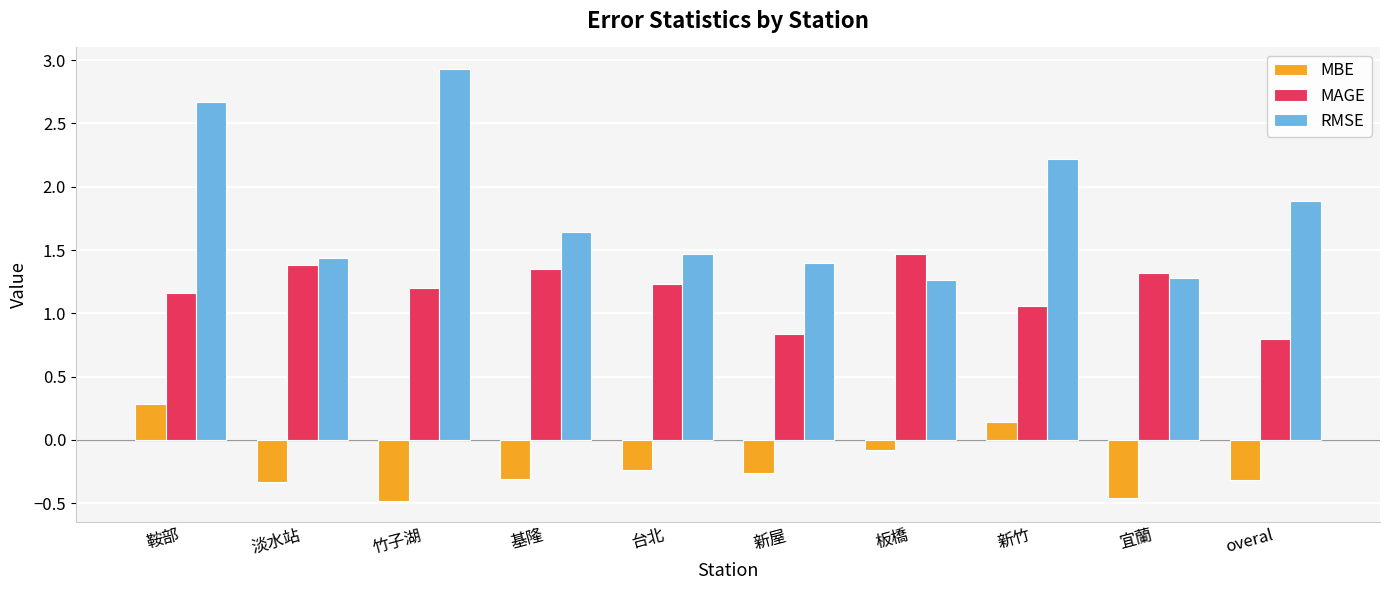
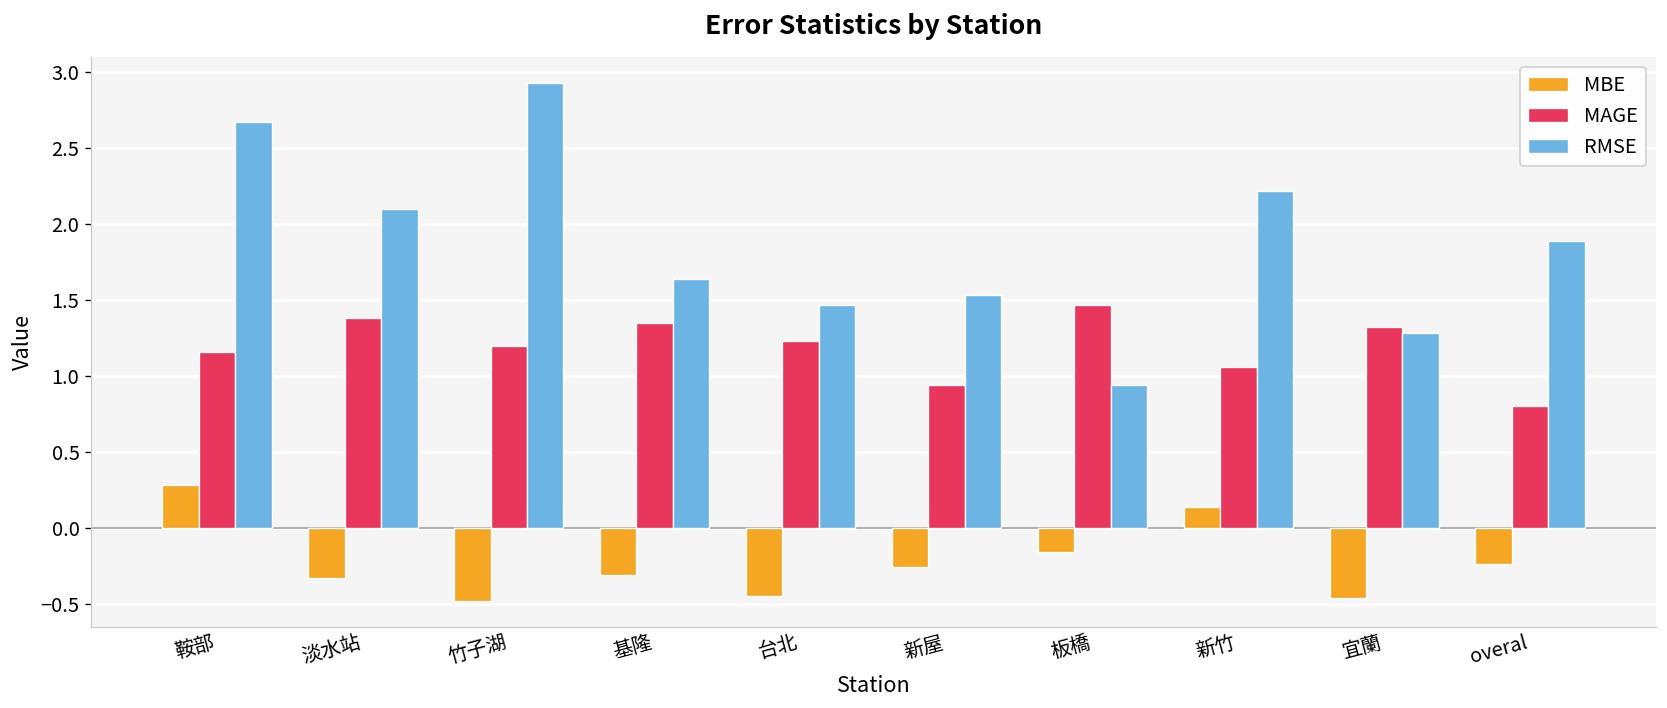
RMSE, 淡水站: 1.44 -> 2.10
MBE, 台北: -0.24 -> -0.45
MAGE, 新屋: 0.84 -> 0.94
RMSE, 新屋: 1.40 -> 1.53
MBE, 板橋: -0.08 -> -0.16
RMSE, 板橋: 1.26 -> 0.94
MBE, overal: -0.32 -> -0.24
